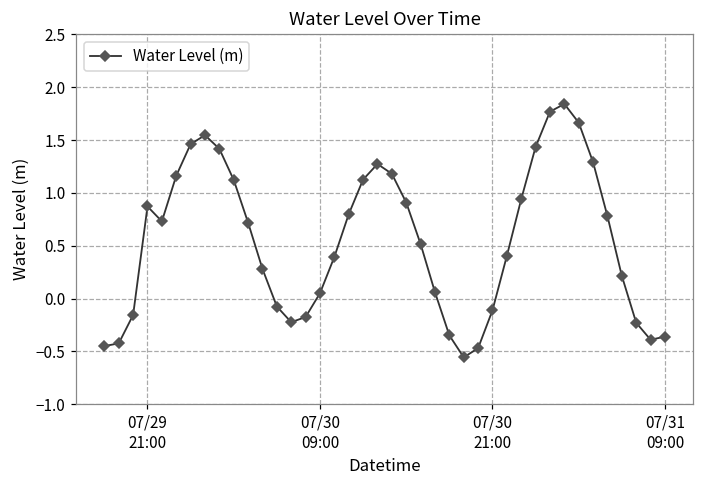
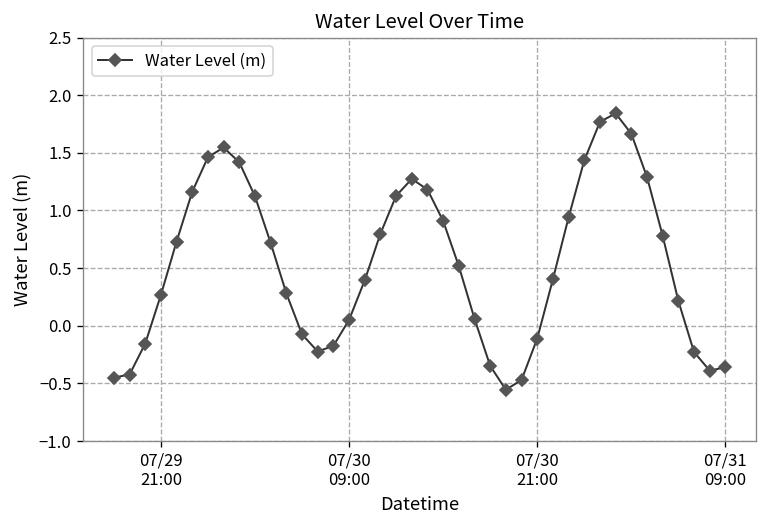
07/29 21:00: 0.9 -> 0.3
